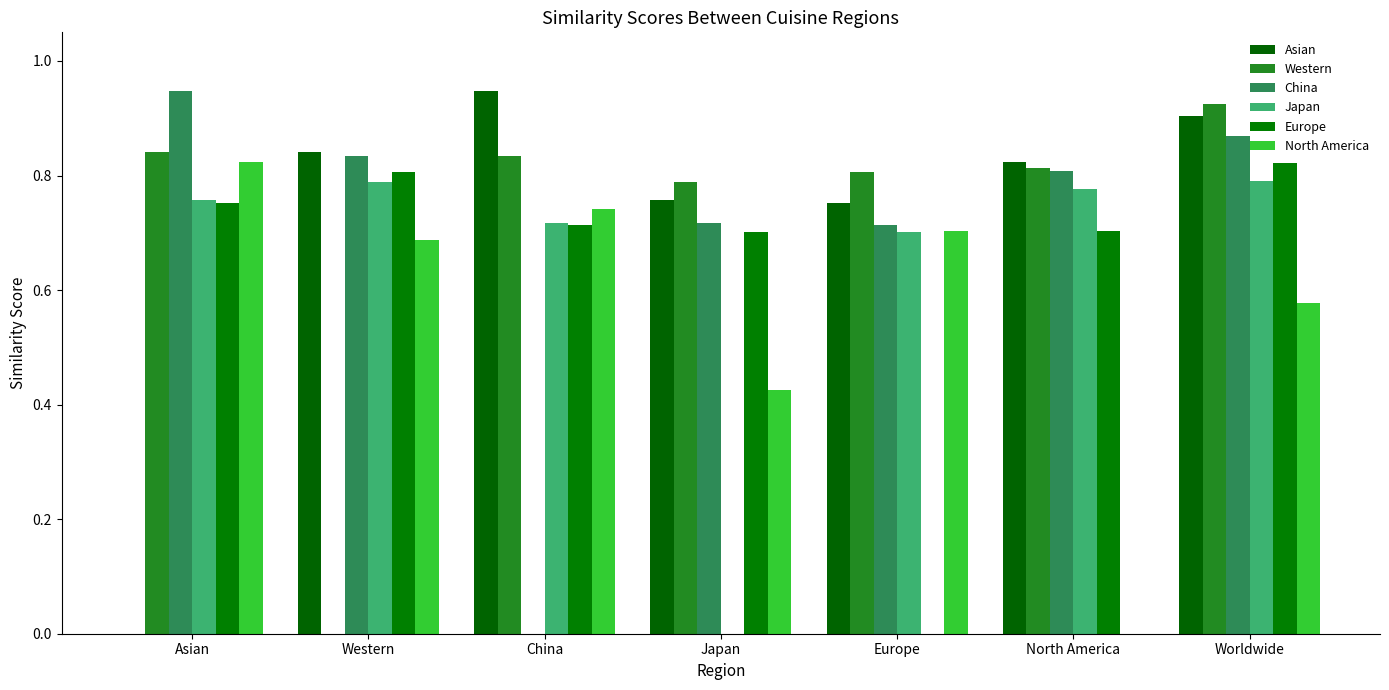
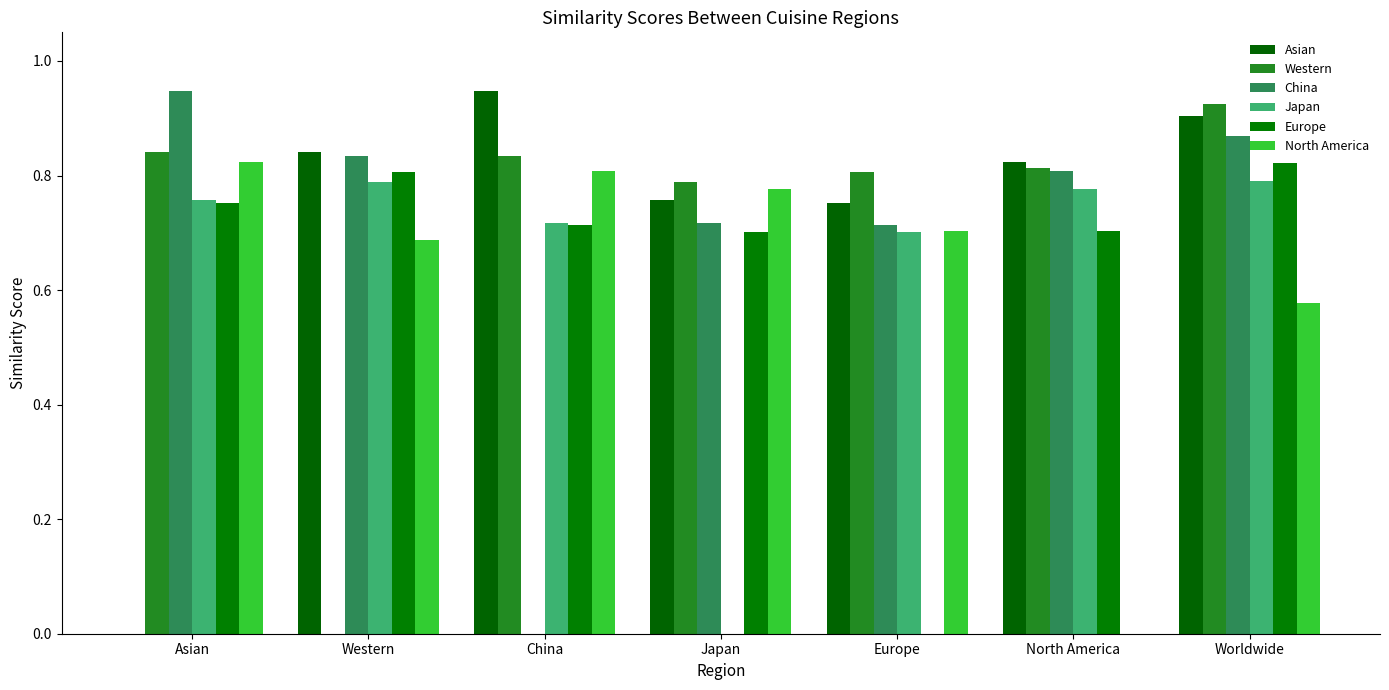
North America, China: 0.74 -> 0.81
North America, Japan: 0.43 -> 0.78
